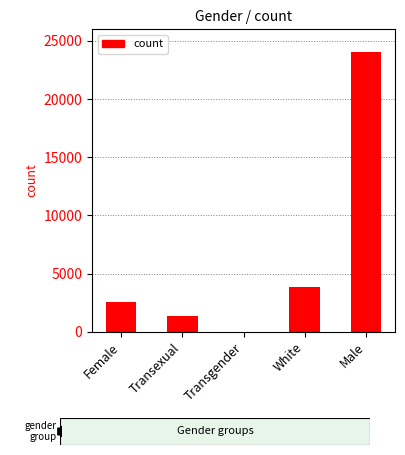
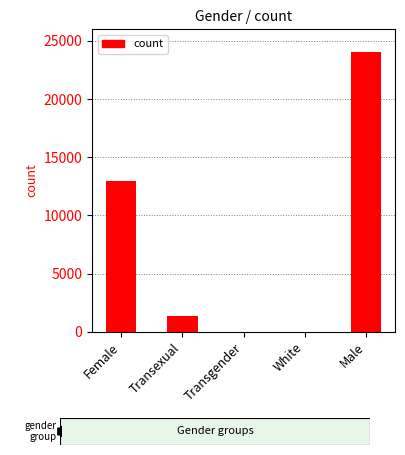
Female: 2600 -> 13000
White: 3800 -> 0
